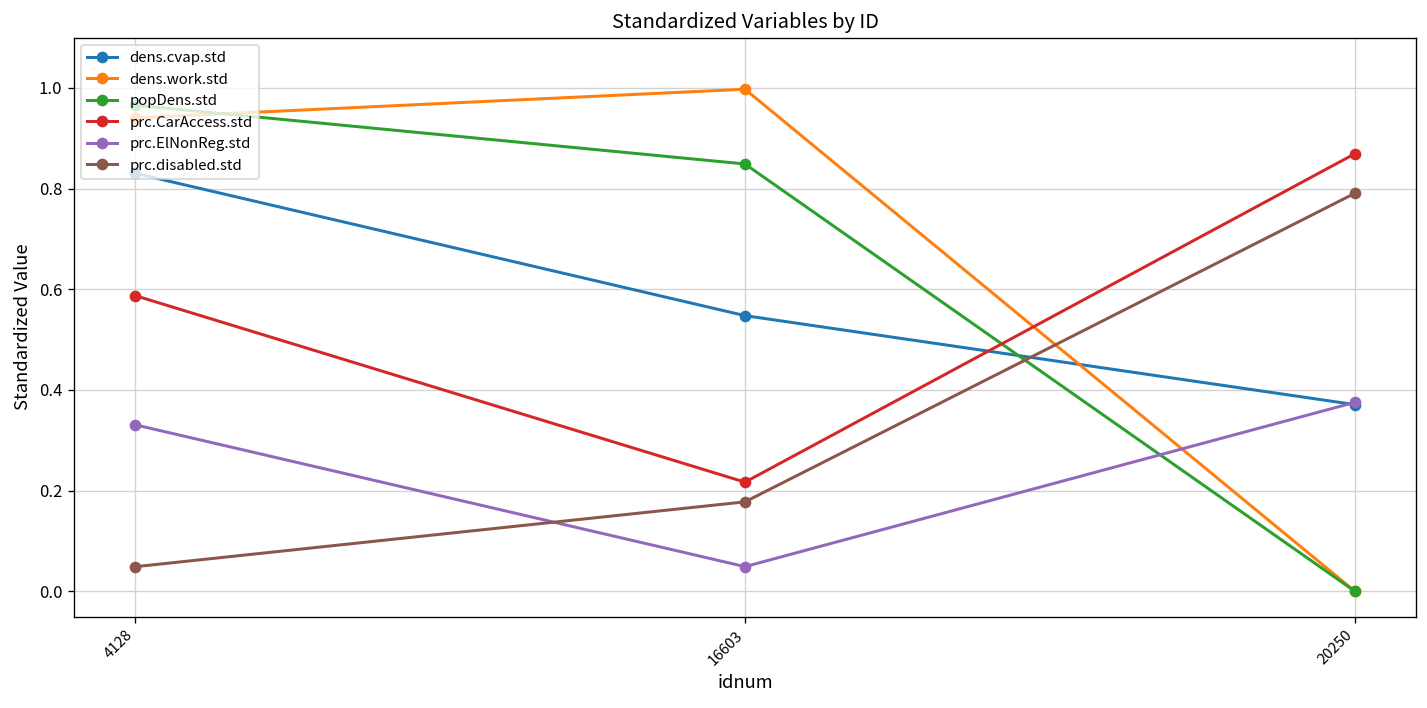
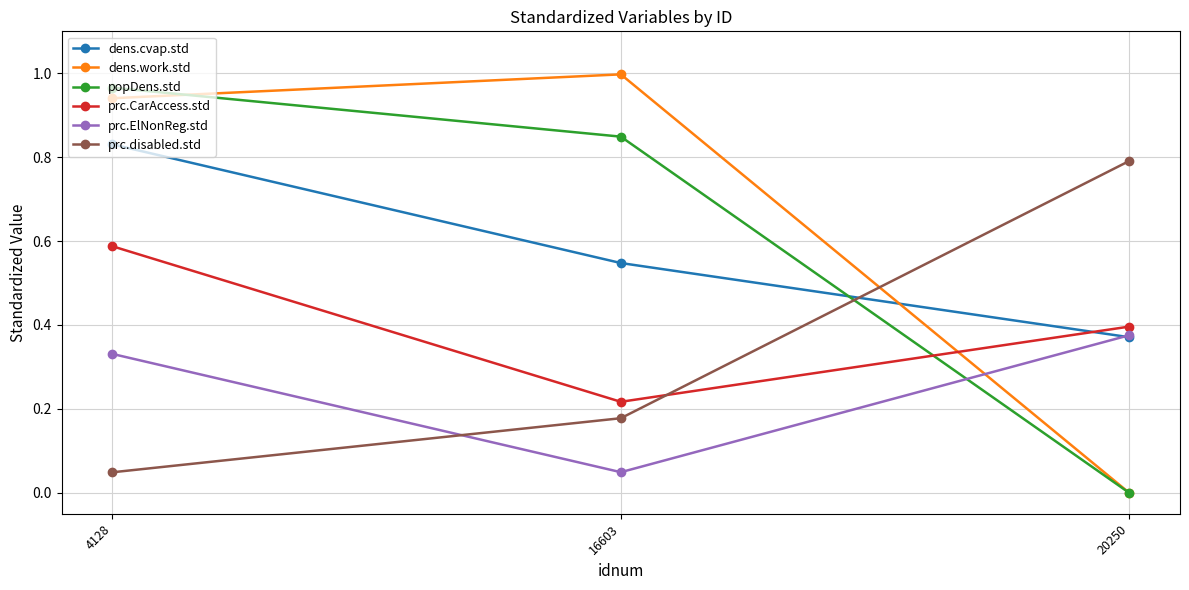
prc.CarAccess.std, 20250: 0.87 -> 0.40
